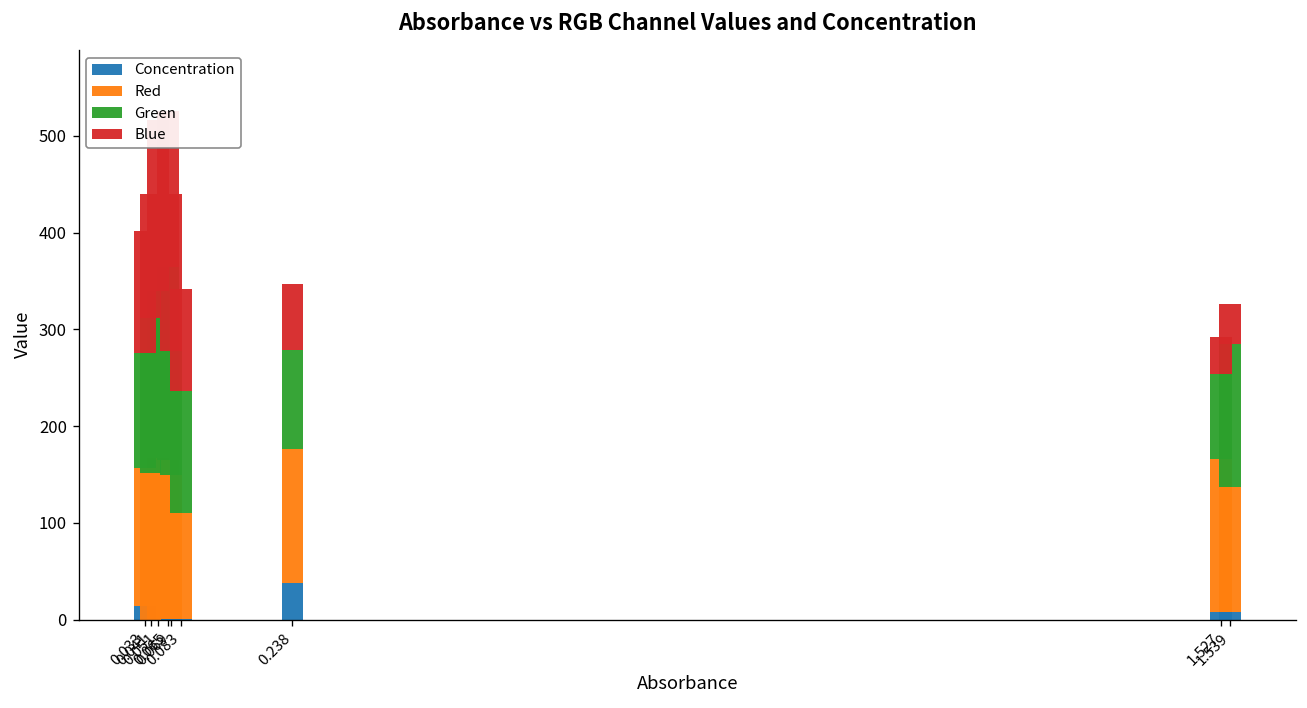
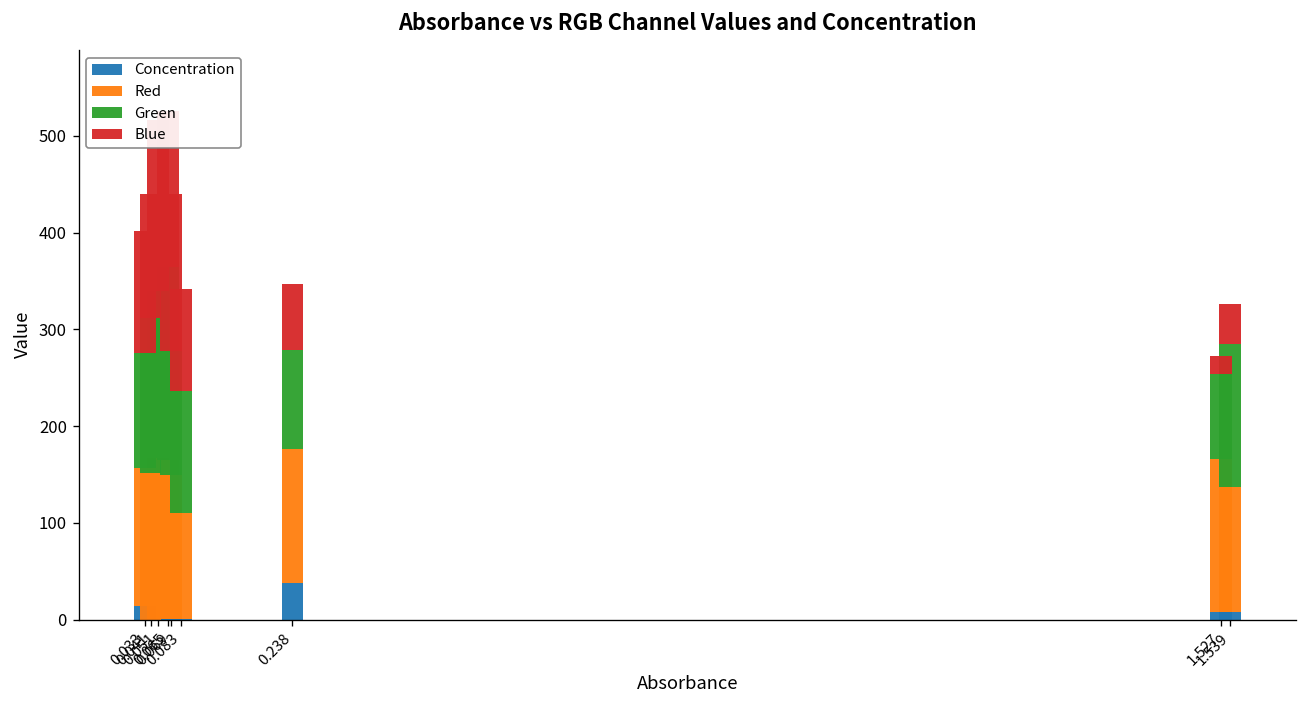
Blue, 1.527: 40 -> 20
